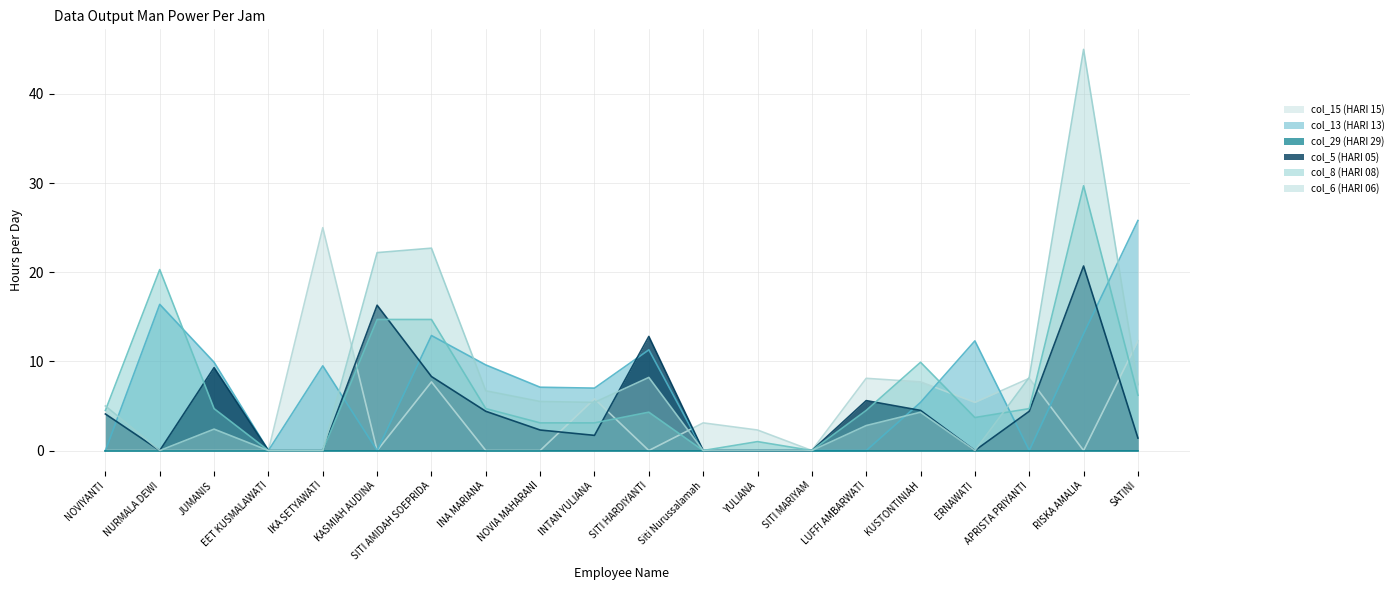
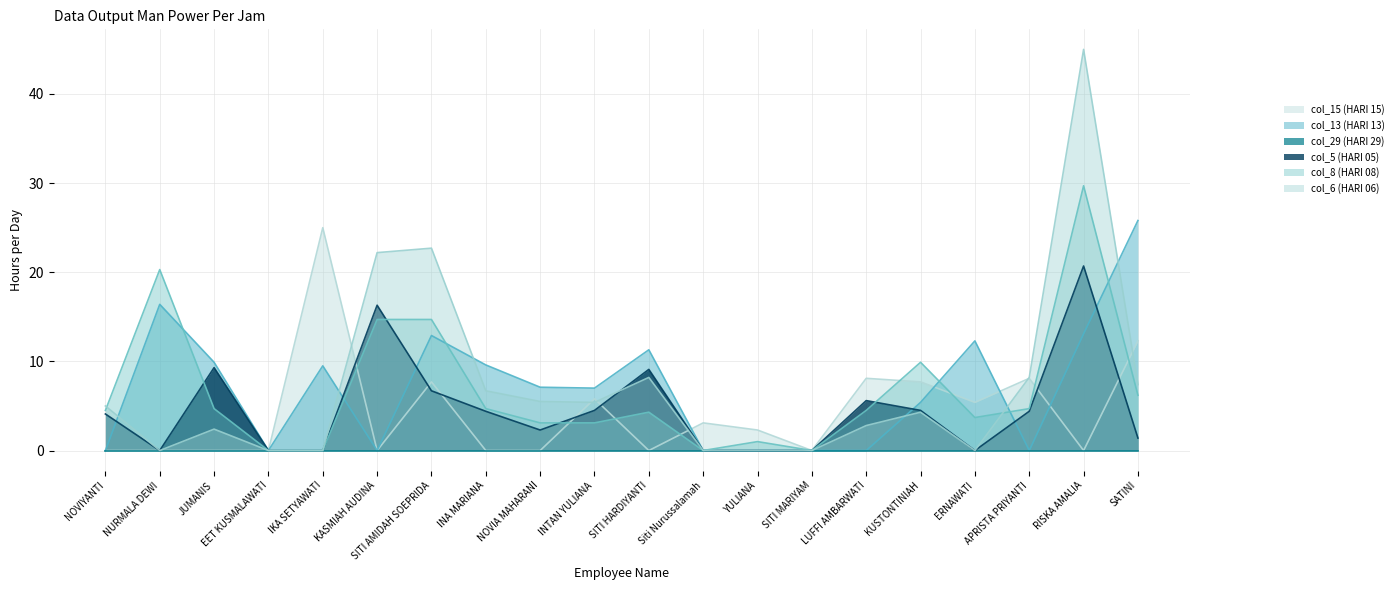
col_5 (HARI 05), SITI AMIDAH SOEPRIDA: 8 -> 7
col_5 (HARI 05), INTAN YULIANA: 2 -> 5
col_5 (HARI 05), SITI HARDIYANTI: 13 -> 9
